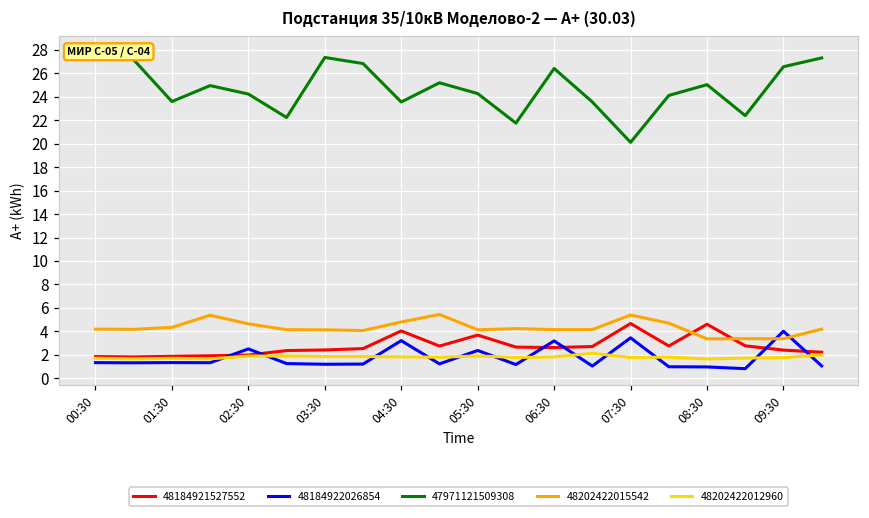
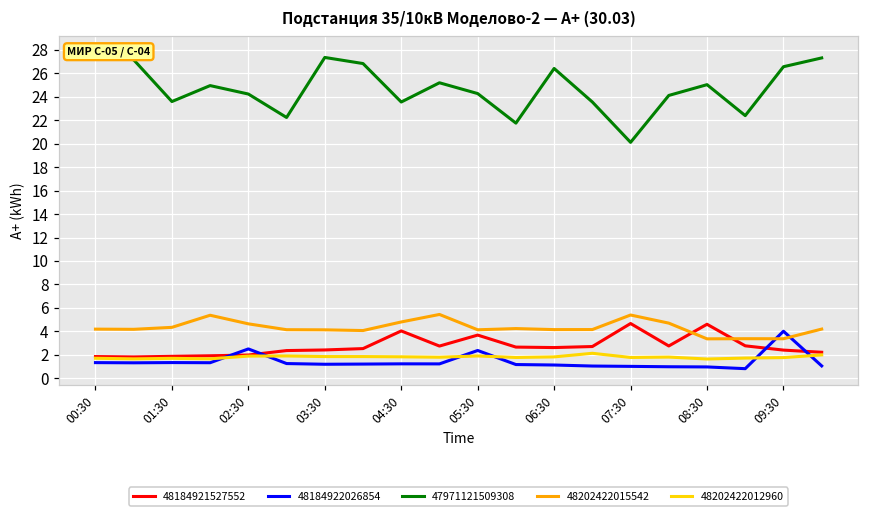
48184922026854, 04:30: 3.2 -> 1.2
48184922026854, 06:30: 3.2 -> 1.1
48184922026854, 07:30: 3.4 -> 1.0
